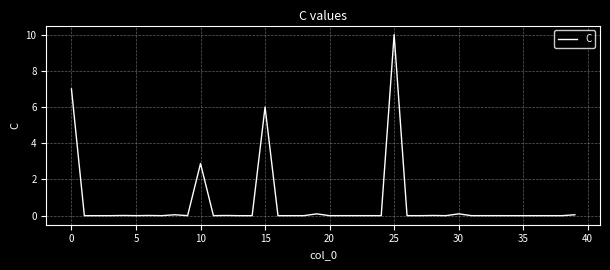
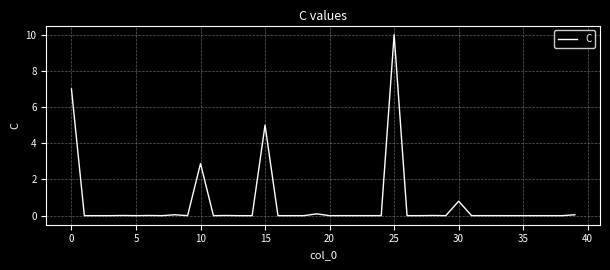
15: 6 -> 5
30: 0.1 -> 0.8
